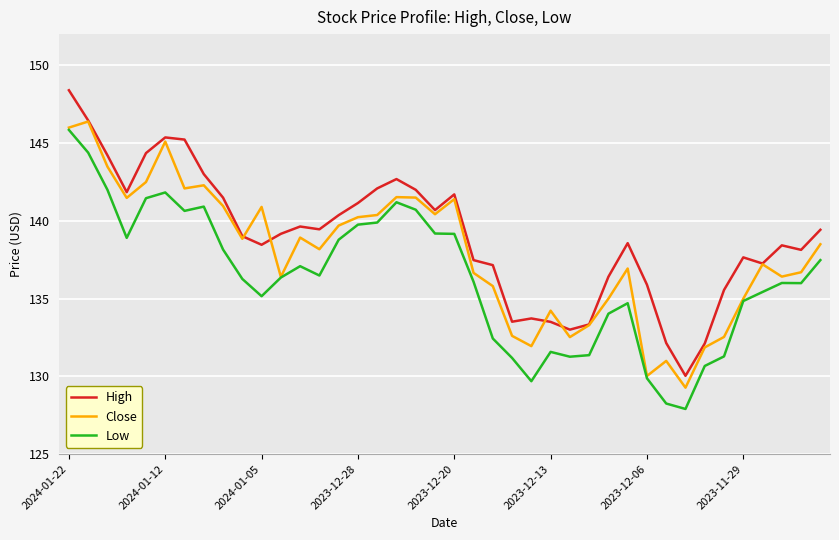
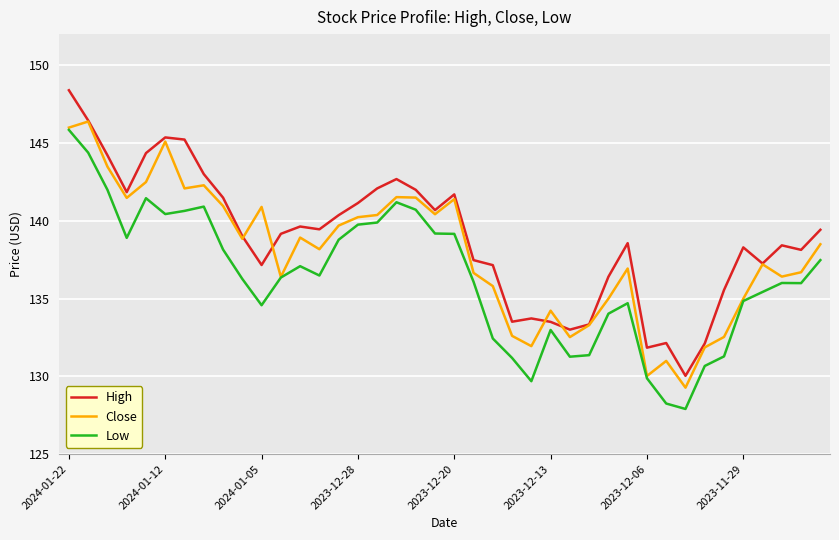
Low, 2024-01-12: 141.8 -> 140.4
High, 2024-01-05: 138.5 -> 137.2
Low, 2024-01-05: 135.2 -> 134.6
Low, 2023-12-13: 131.6 -> 133.0
High, 2023-12-06: 135.9 -> 131.8
High, 2023-11-29: 137.6 -> 138.3
